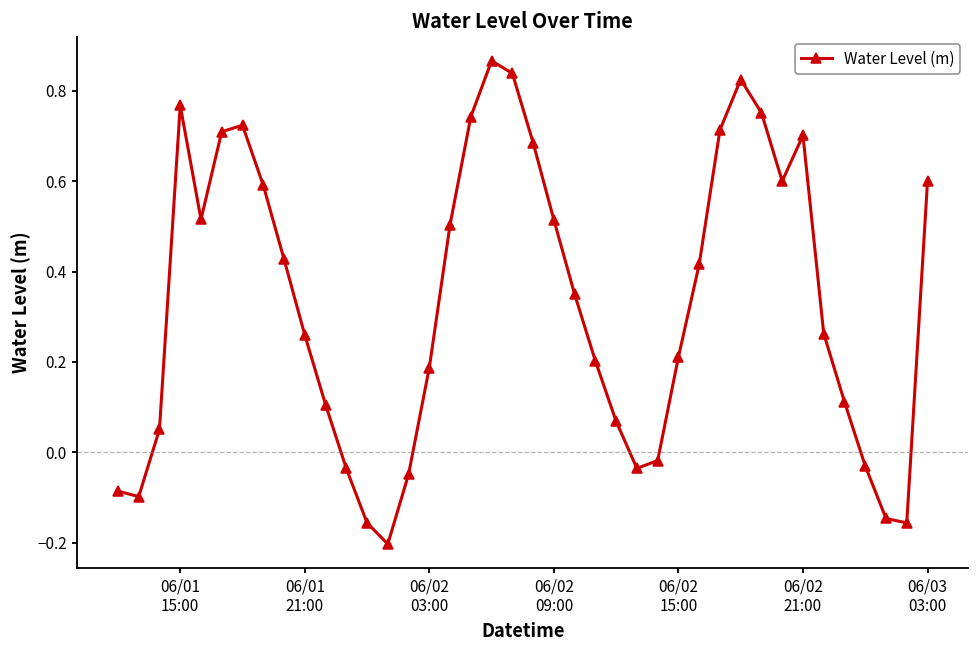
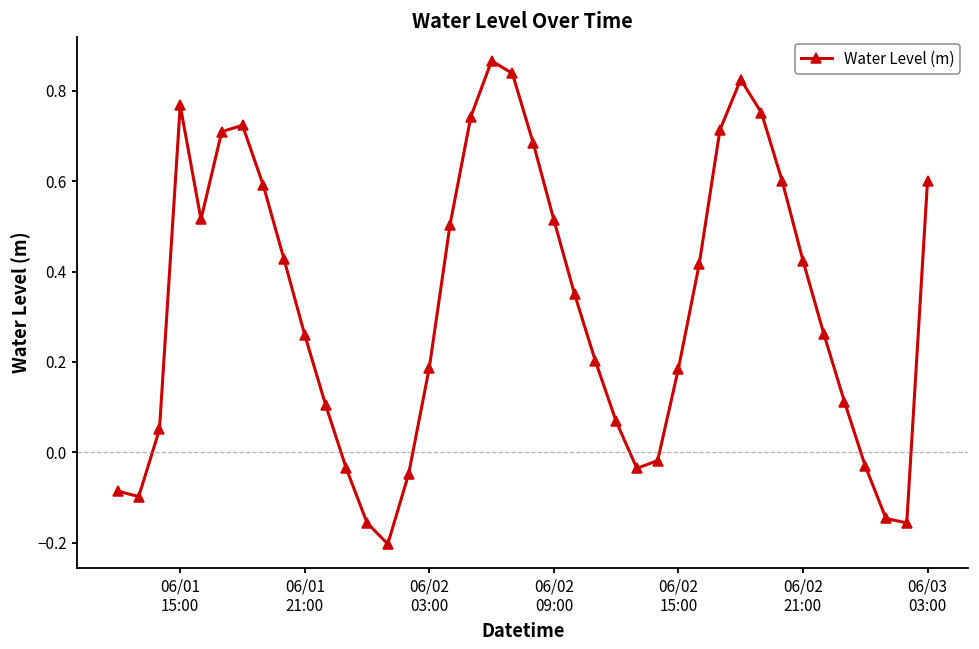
06/02 15:00: 0.21 -> 0.19
06/02 21:00: 0.70 -> 0.42
